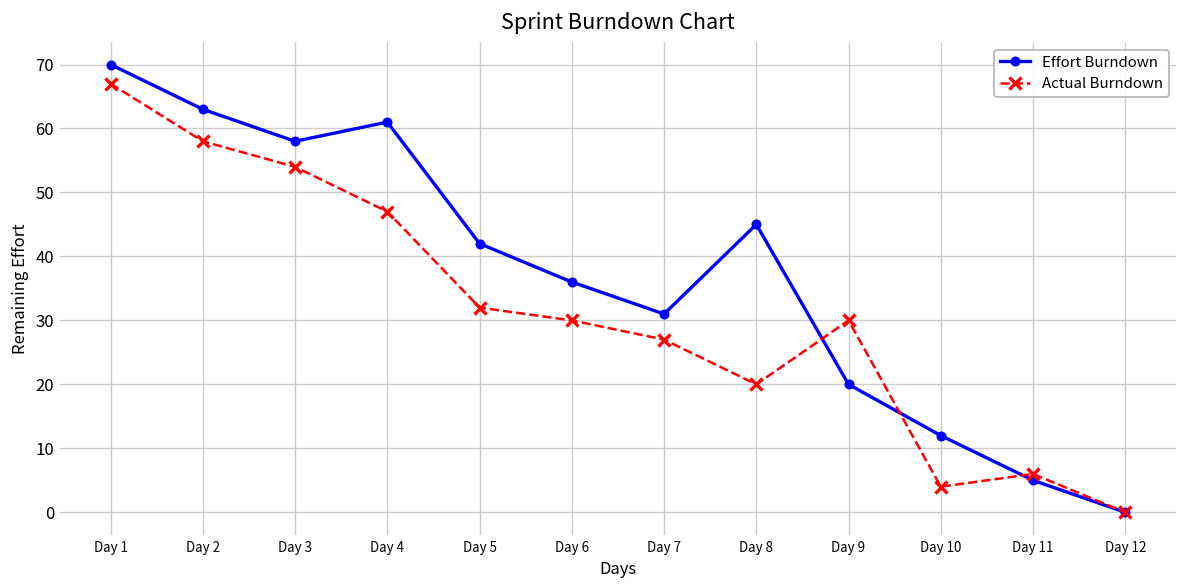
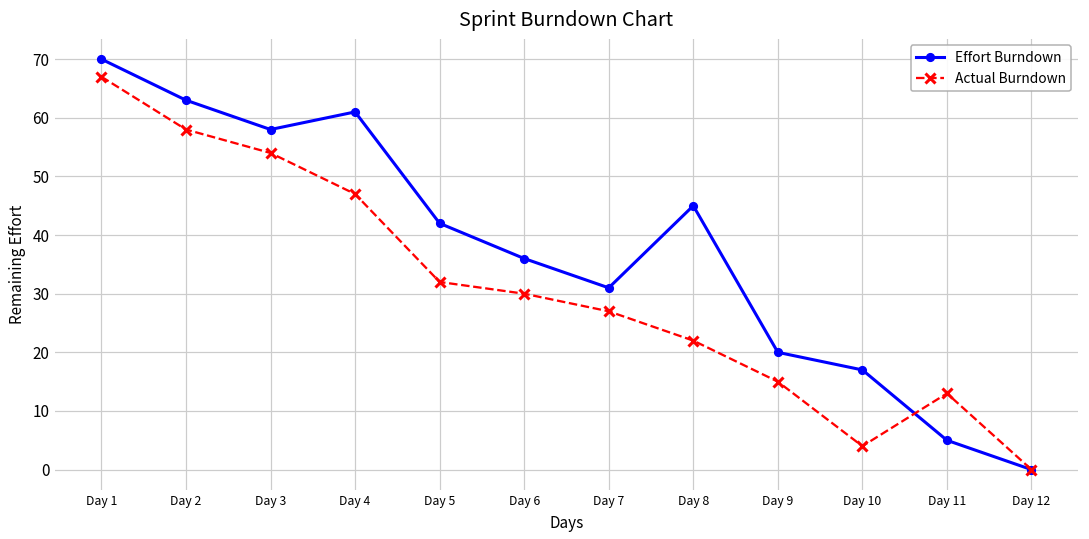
Actual Burndown, Day 8: 20 -> 22
Actual Burndown, Day 9: 30 -> 15
Effort Burndown, Day 10: 12 -> 17
Actual Burndown, Day 11: 6 -> 13
